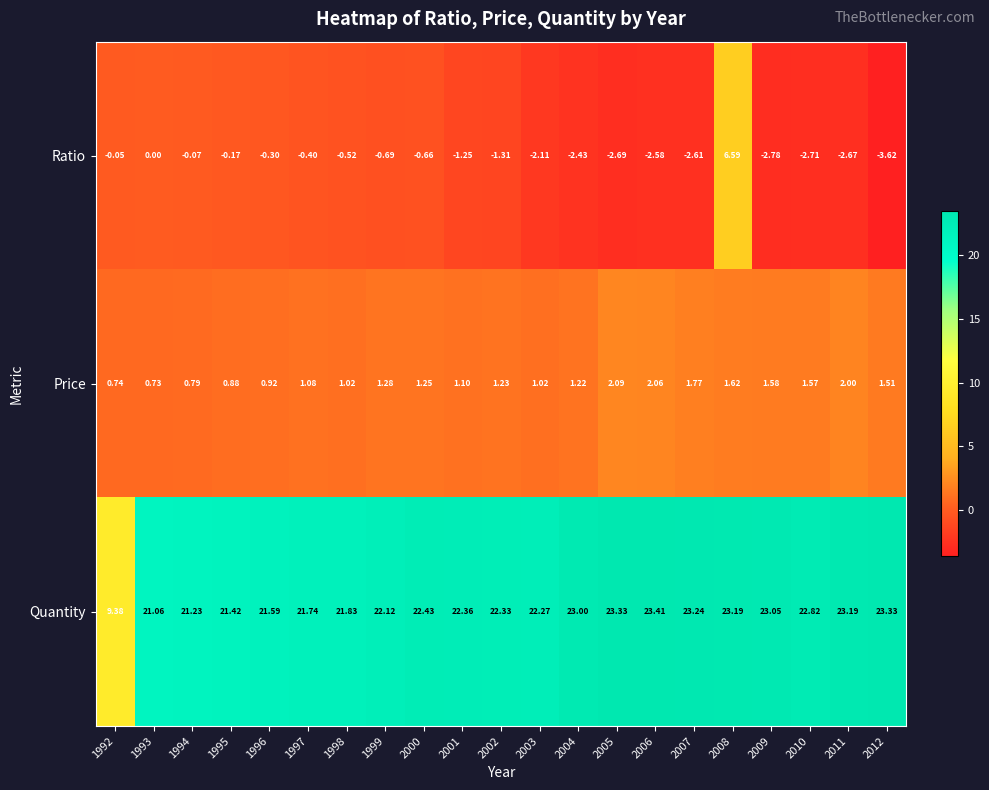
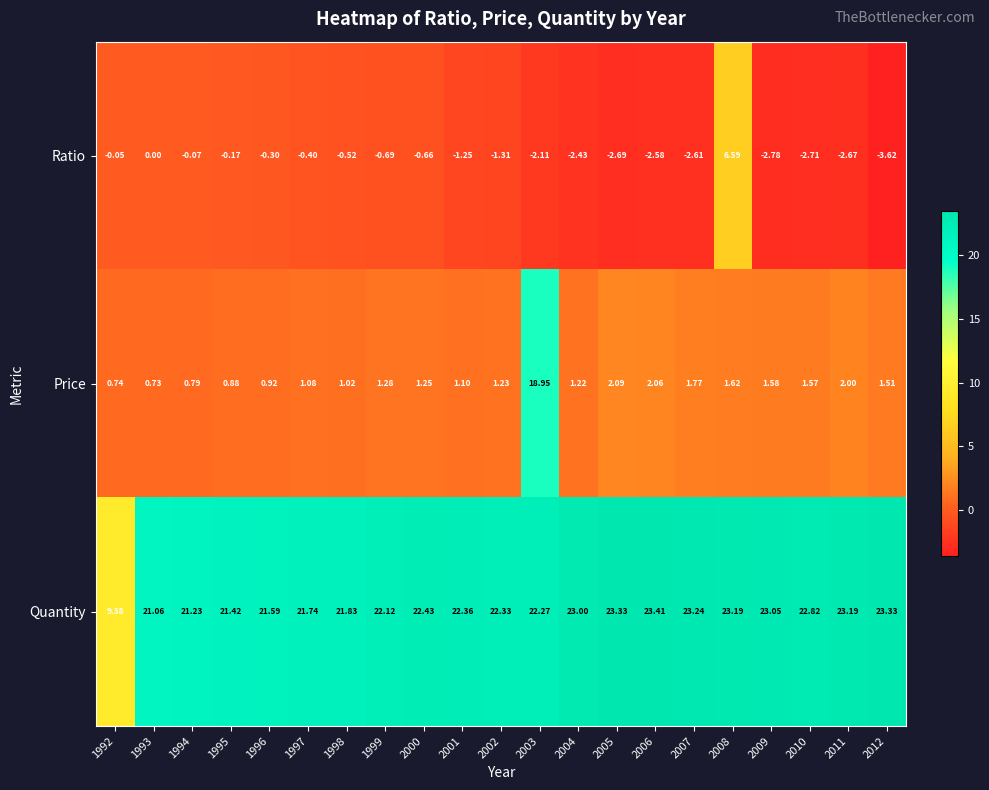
Price, 2003: 1.02 -> 18.95
